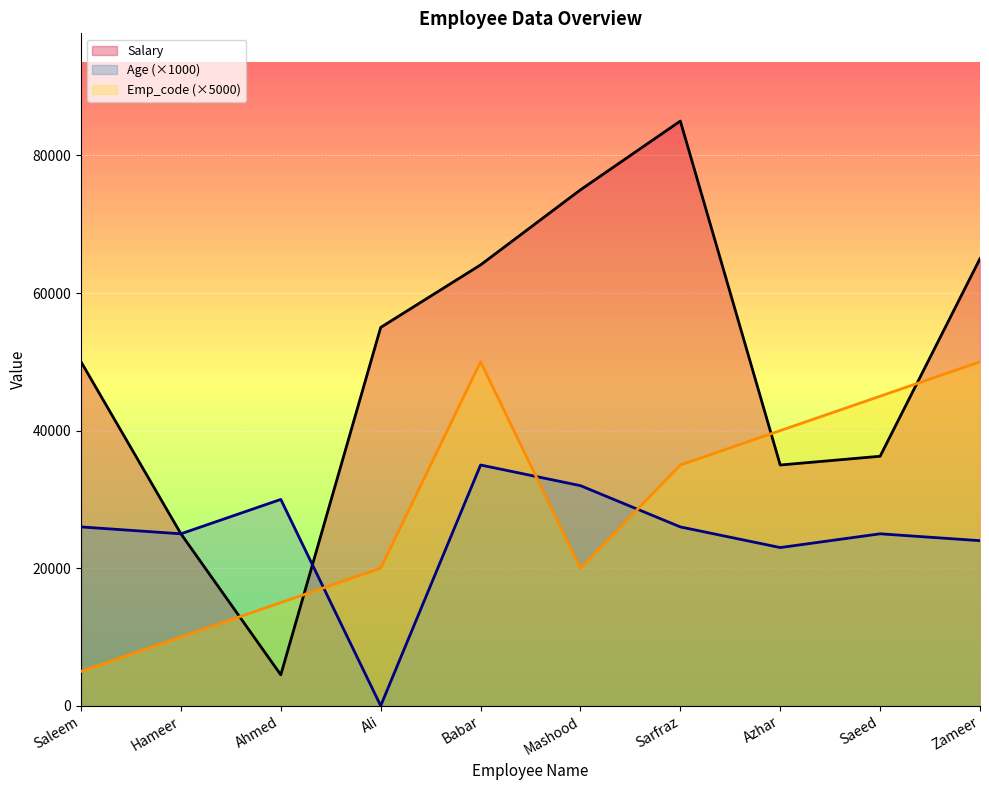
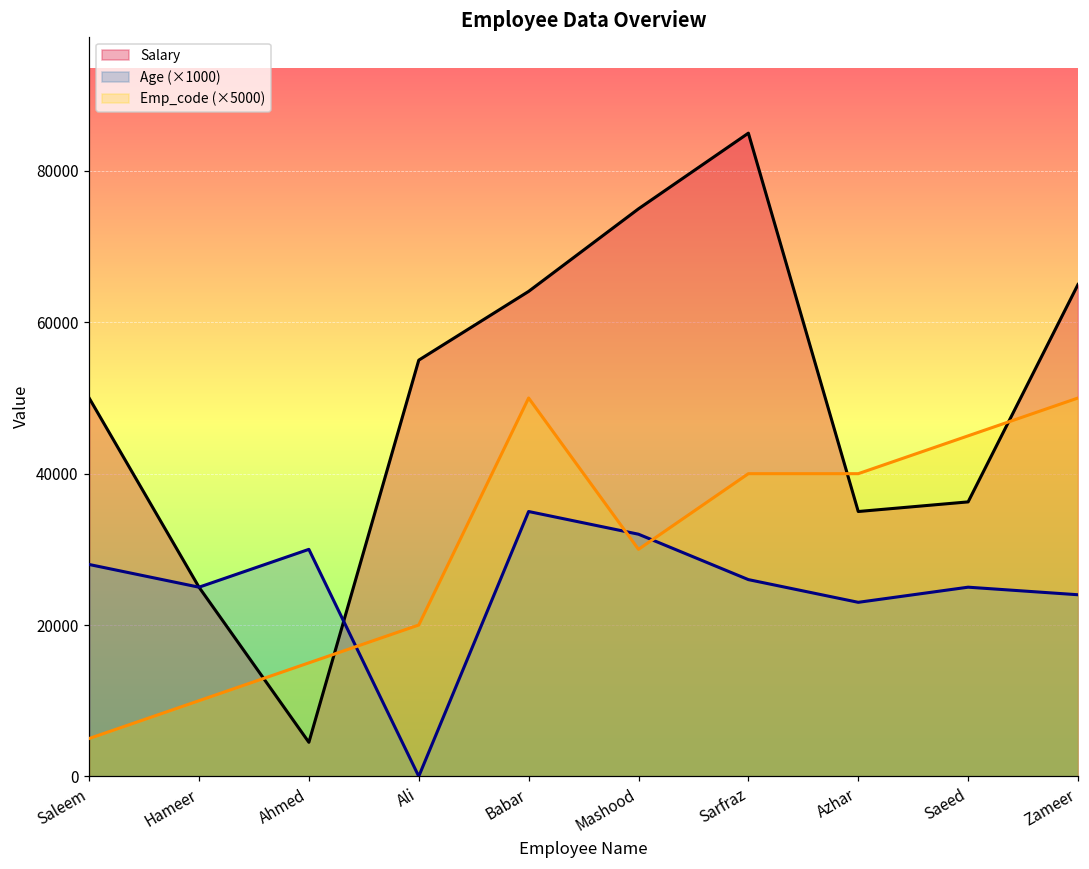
Age (×1000), Saleem: 26000 -> 28000
Emp_code (×5000), Mashood: 20000 -> 30000
Emp_code (×5000), Sarfraz: 35000 -> 40000
